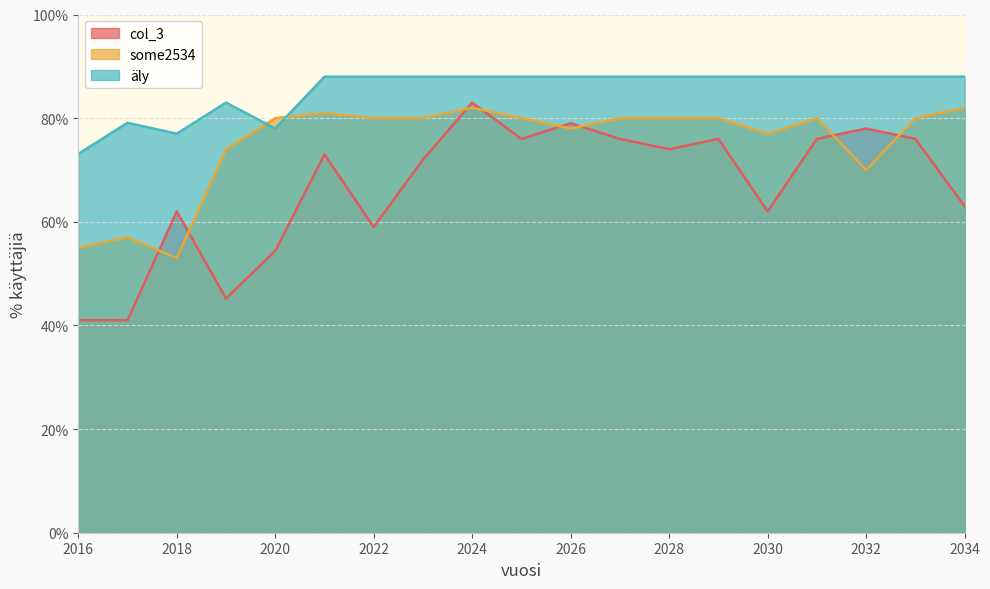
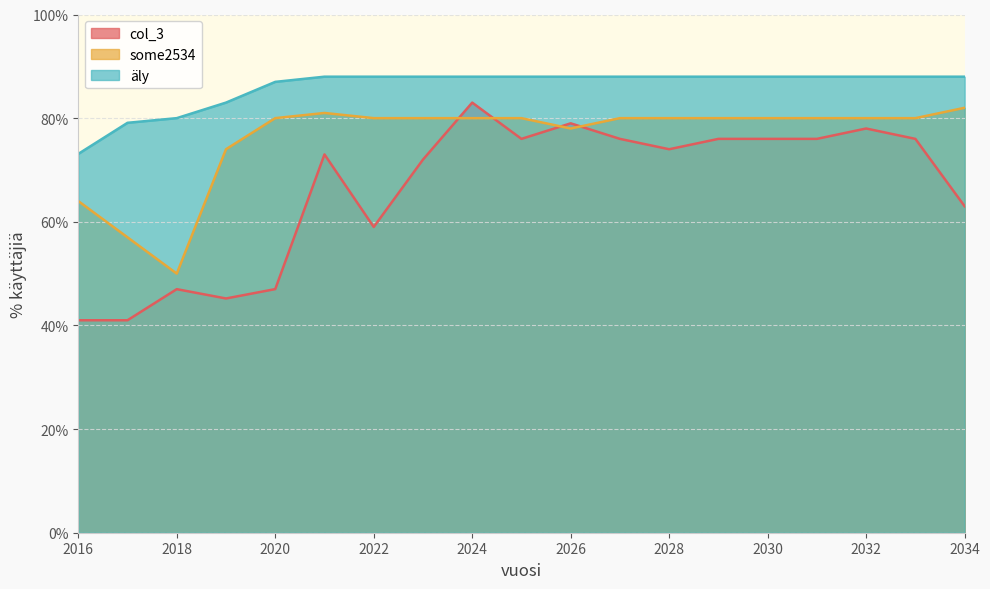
some2534, 2016: 55% -> 64%
col_3, 2018: 62% -> 47%
some2534, 2018: 53% -> 50%
äly, 2018: 77% -> 80%
col_3, 2020: 54% -> 47%
äly, 2020: 78% -> 87%
some2534, 2024: 82% -> 80%
col_3, 2030: 62% -> 76%
some2534, 2030: 77% -> 80%
some2534, 2032: 70% -> 80%
